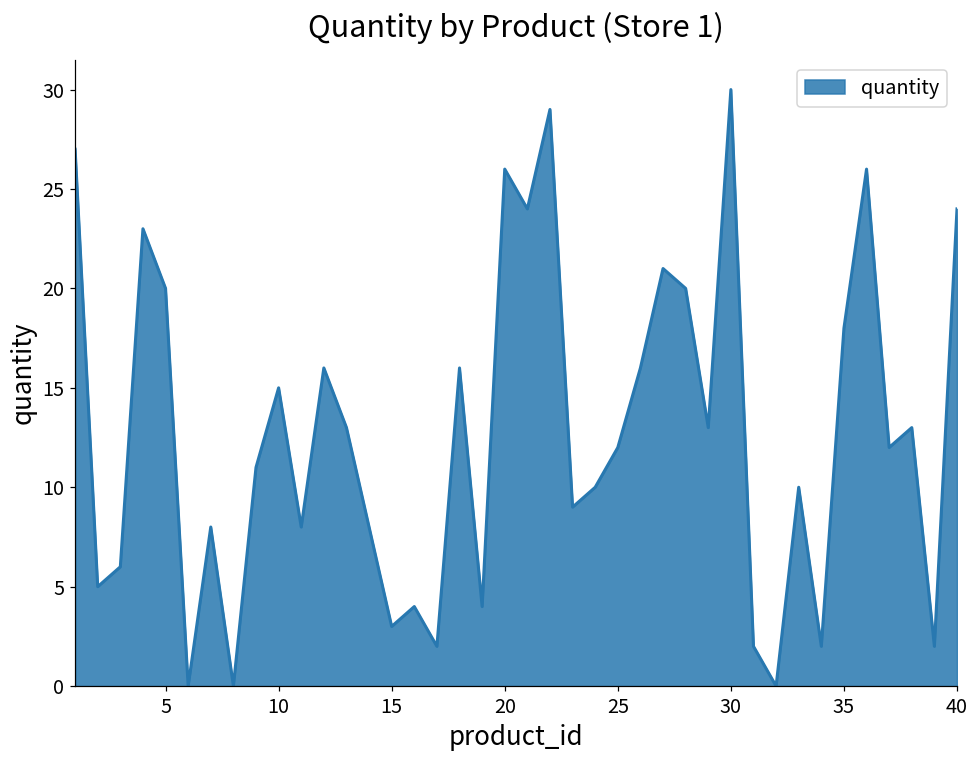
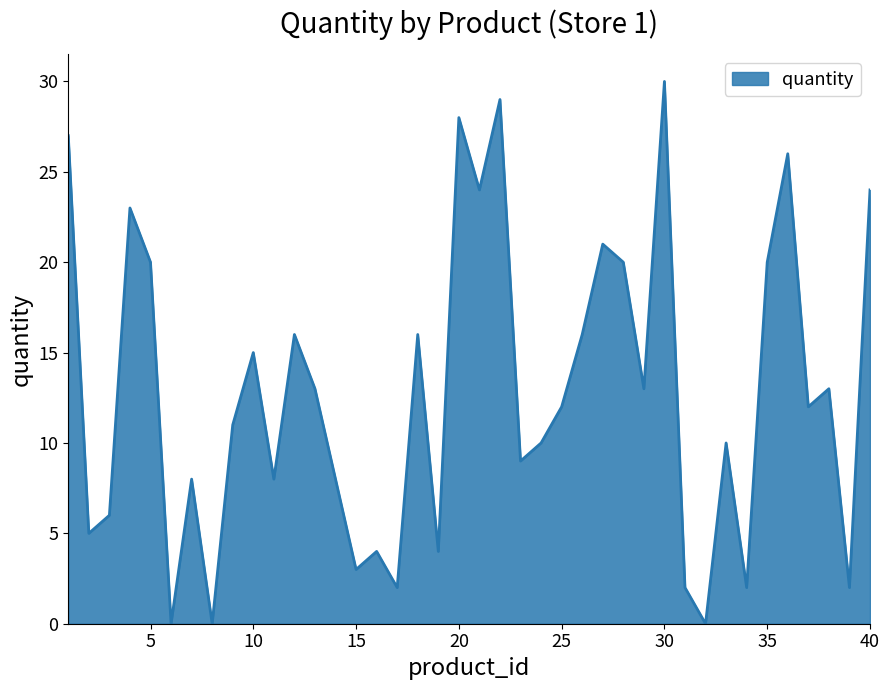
20: 26 -> 28
35: 18 -> 20
